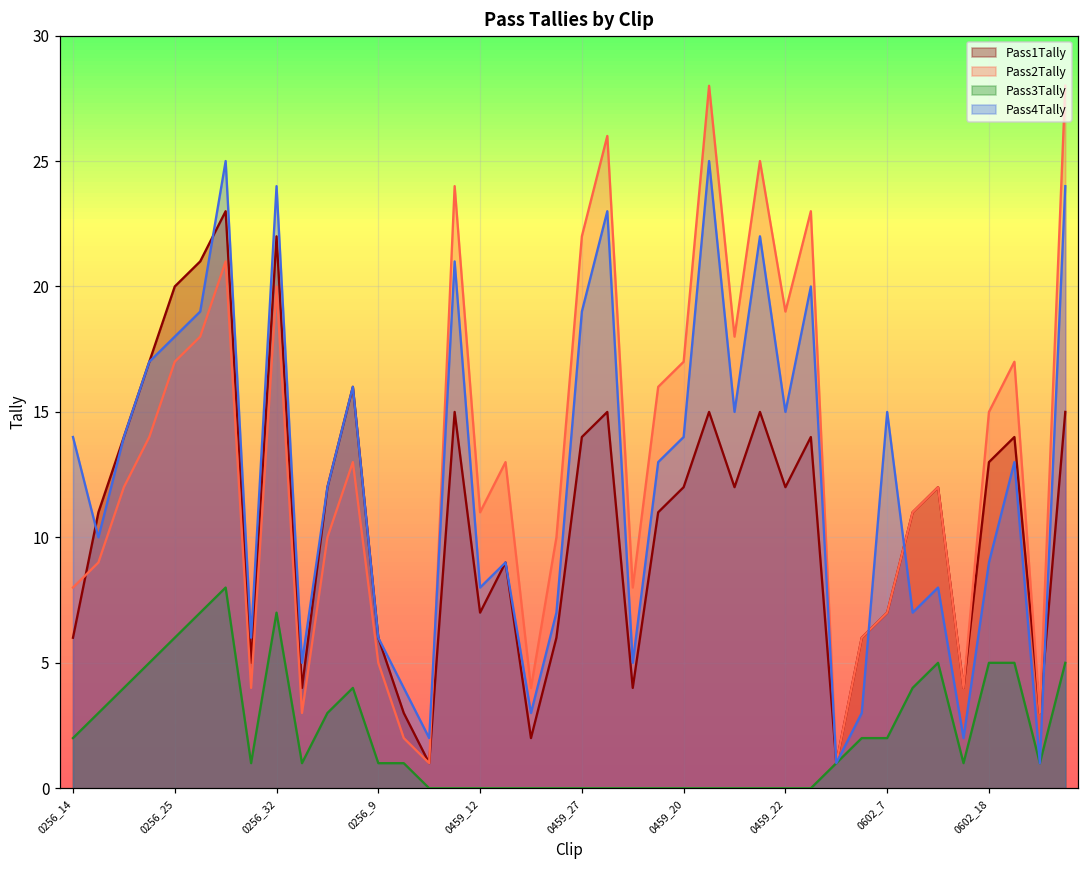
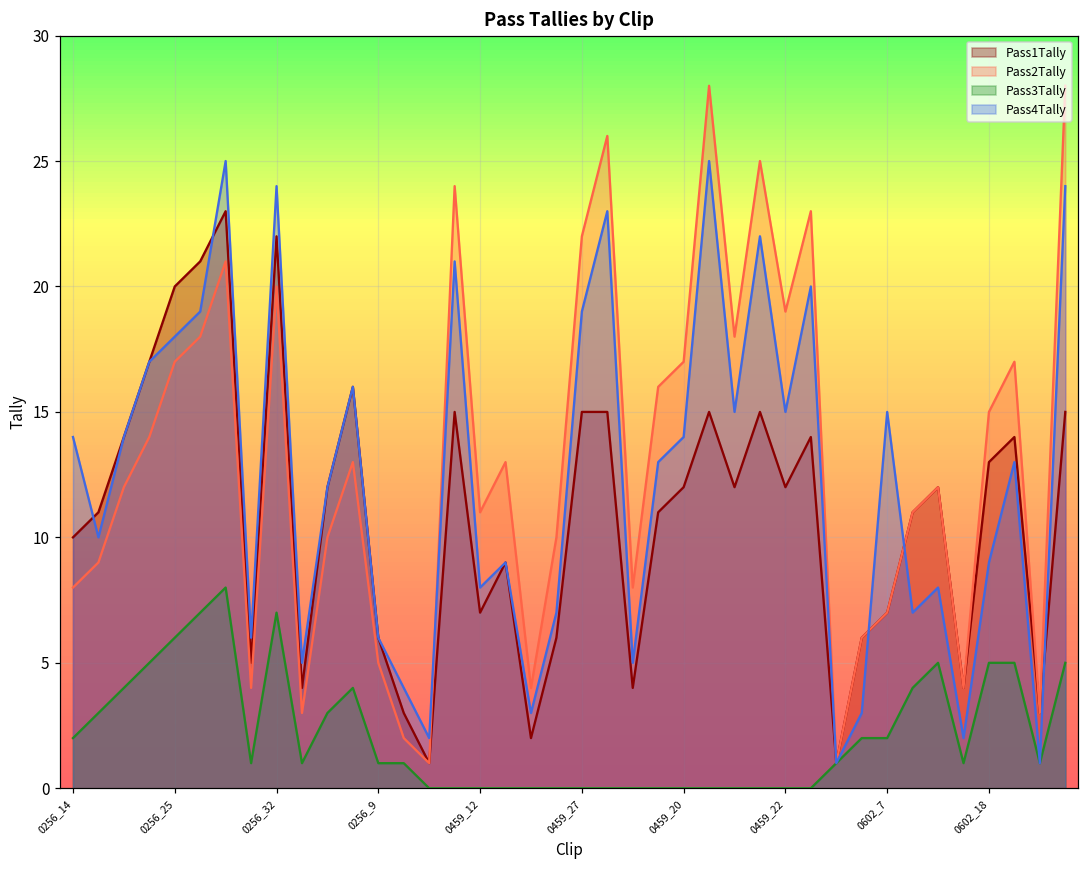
Pass1Tally, 0256_14: 6 -> 10
Pass1Tally, 0459_27: 14 -> 15
